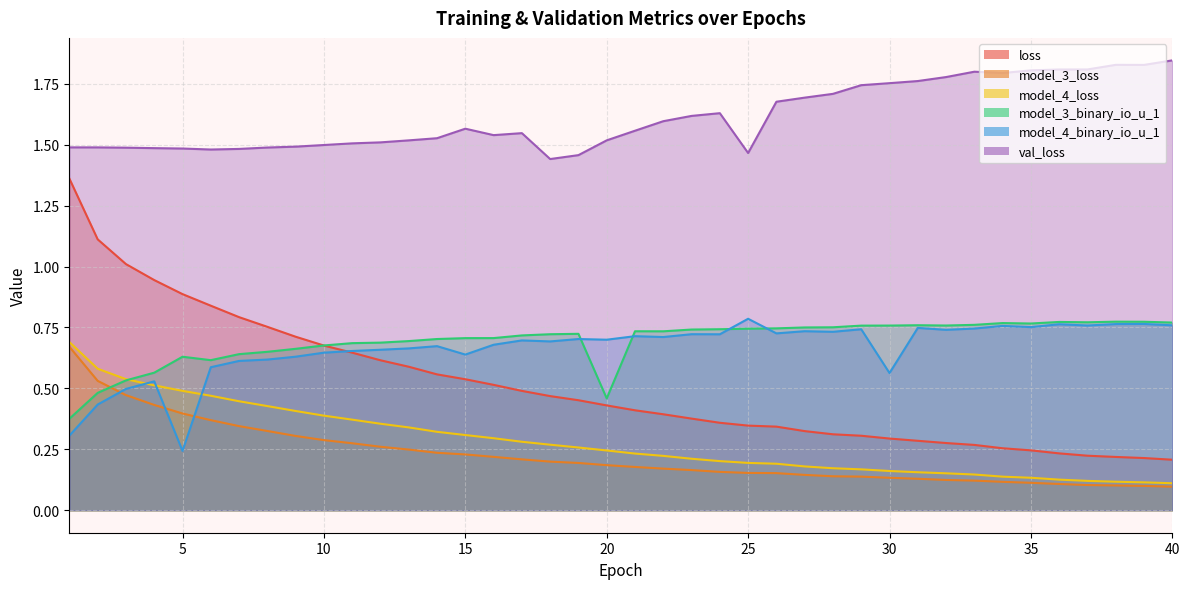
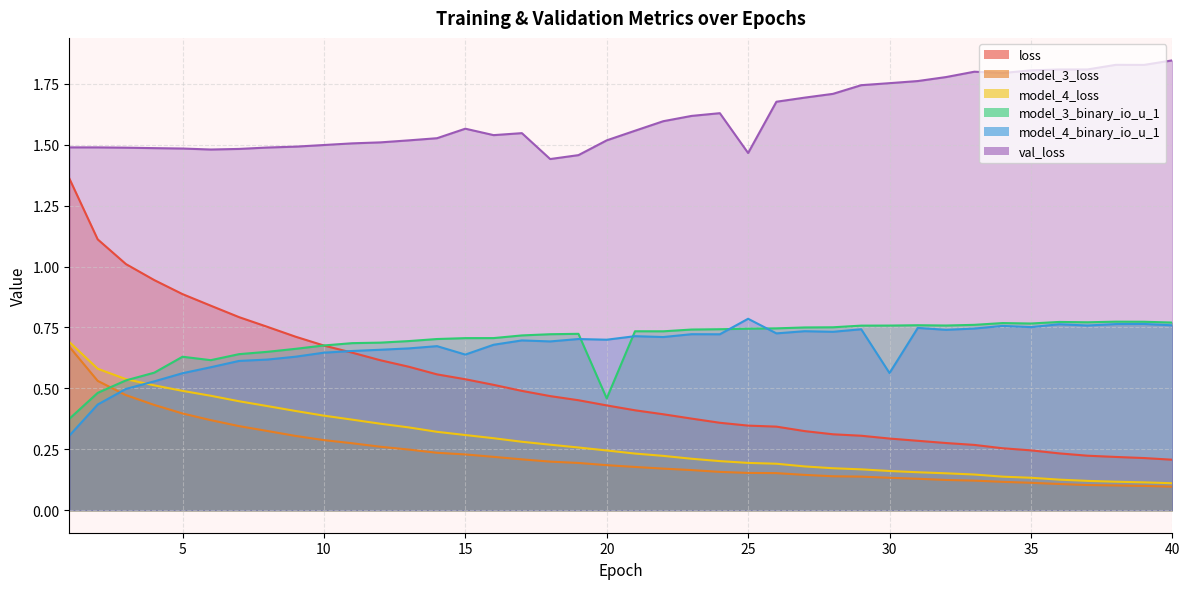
model_4_binary_io_u_1, 5: 0.24 -> 0.56
